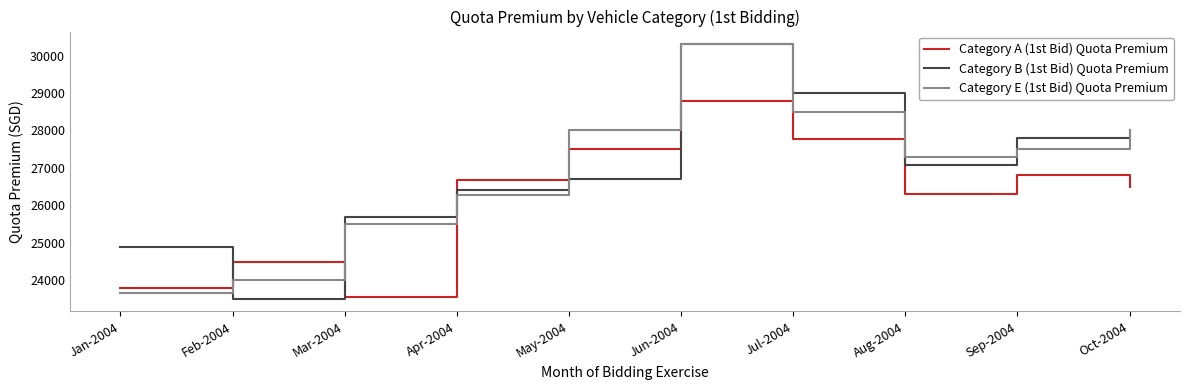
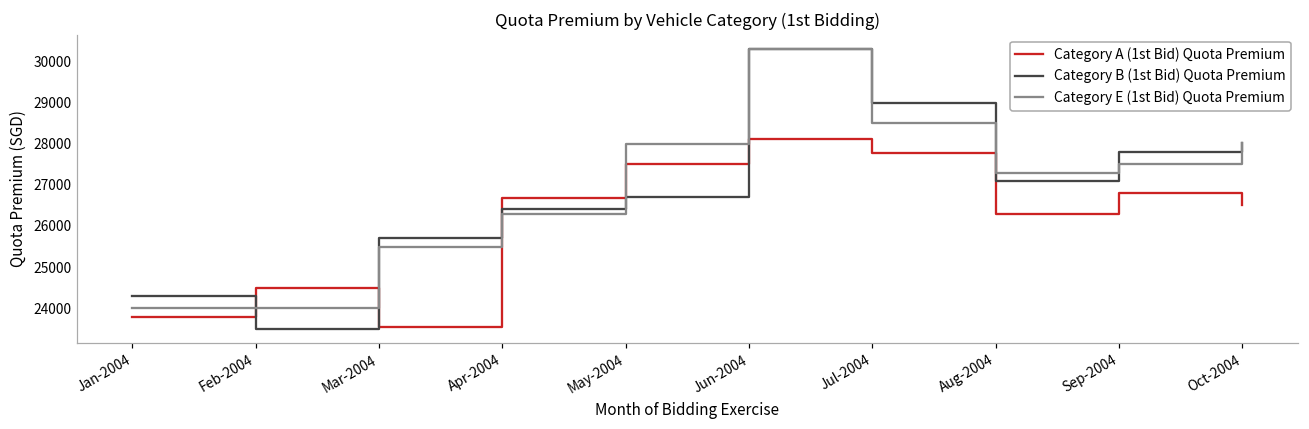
Category B (1st Bid) Quota Premium, Jan-2004: 24900 -> 24300
Category E (1st Bid) Quota Premium, Jan-2004: 23700 -> 24000
Category A (1st Bid) Quota Premium, Jun-2004: 28800 -> 28100
